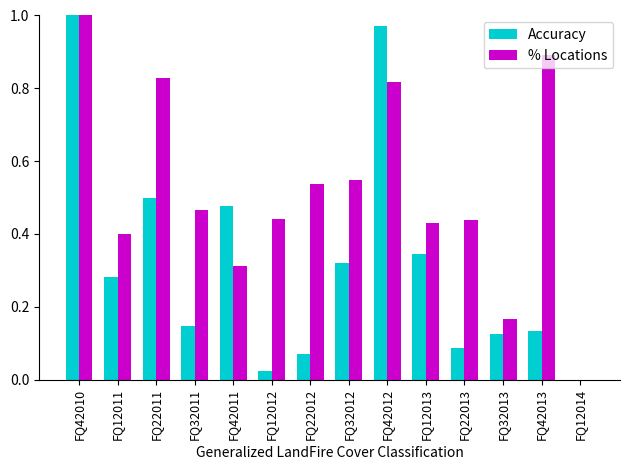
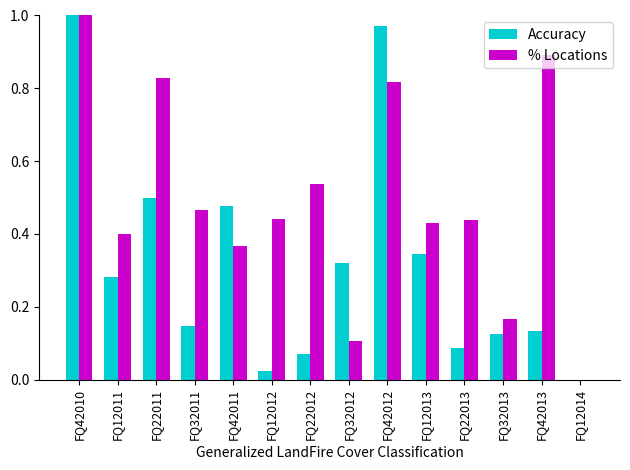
% Locations, FQ42011: 0.31 -> 0.37
% Locations, FQ32012: 0.55 -> 0.11
